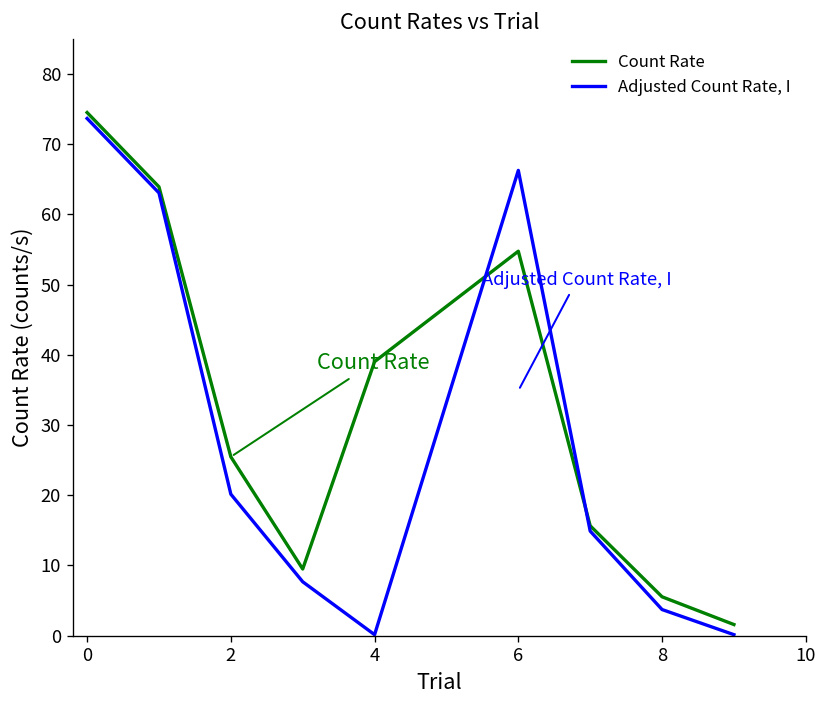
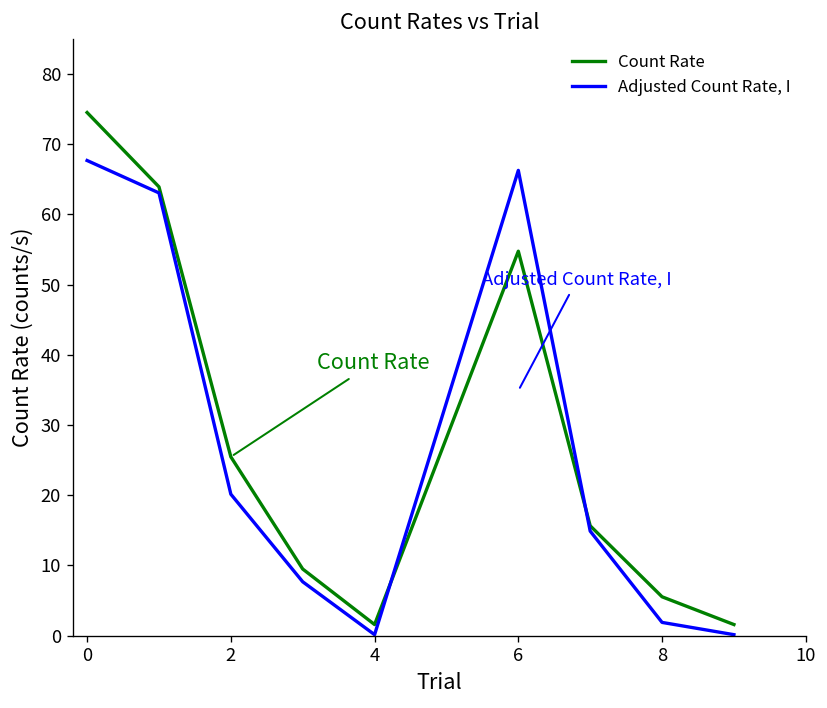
Adjusted Count Rate, I, 0: 74 -> 68
Count Rate, 4: 39 -> 2
Adjusted Count Rate, I, 8: 4 -> 2
